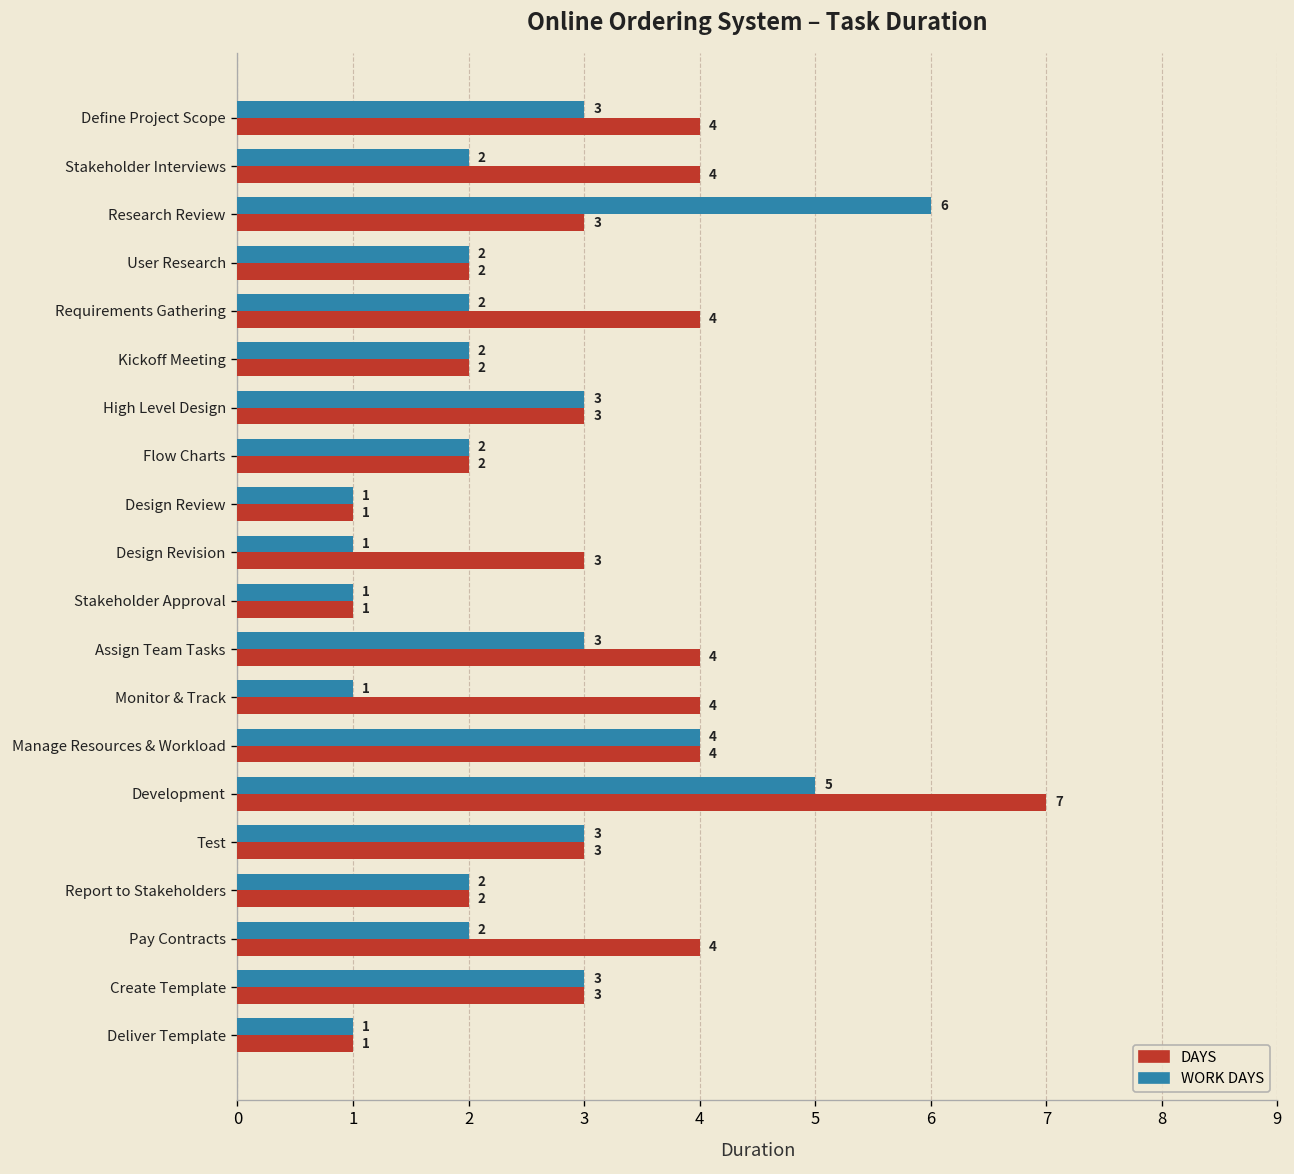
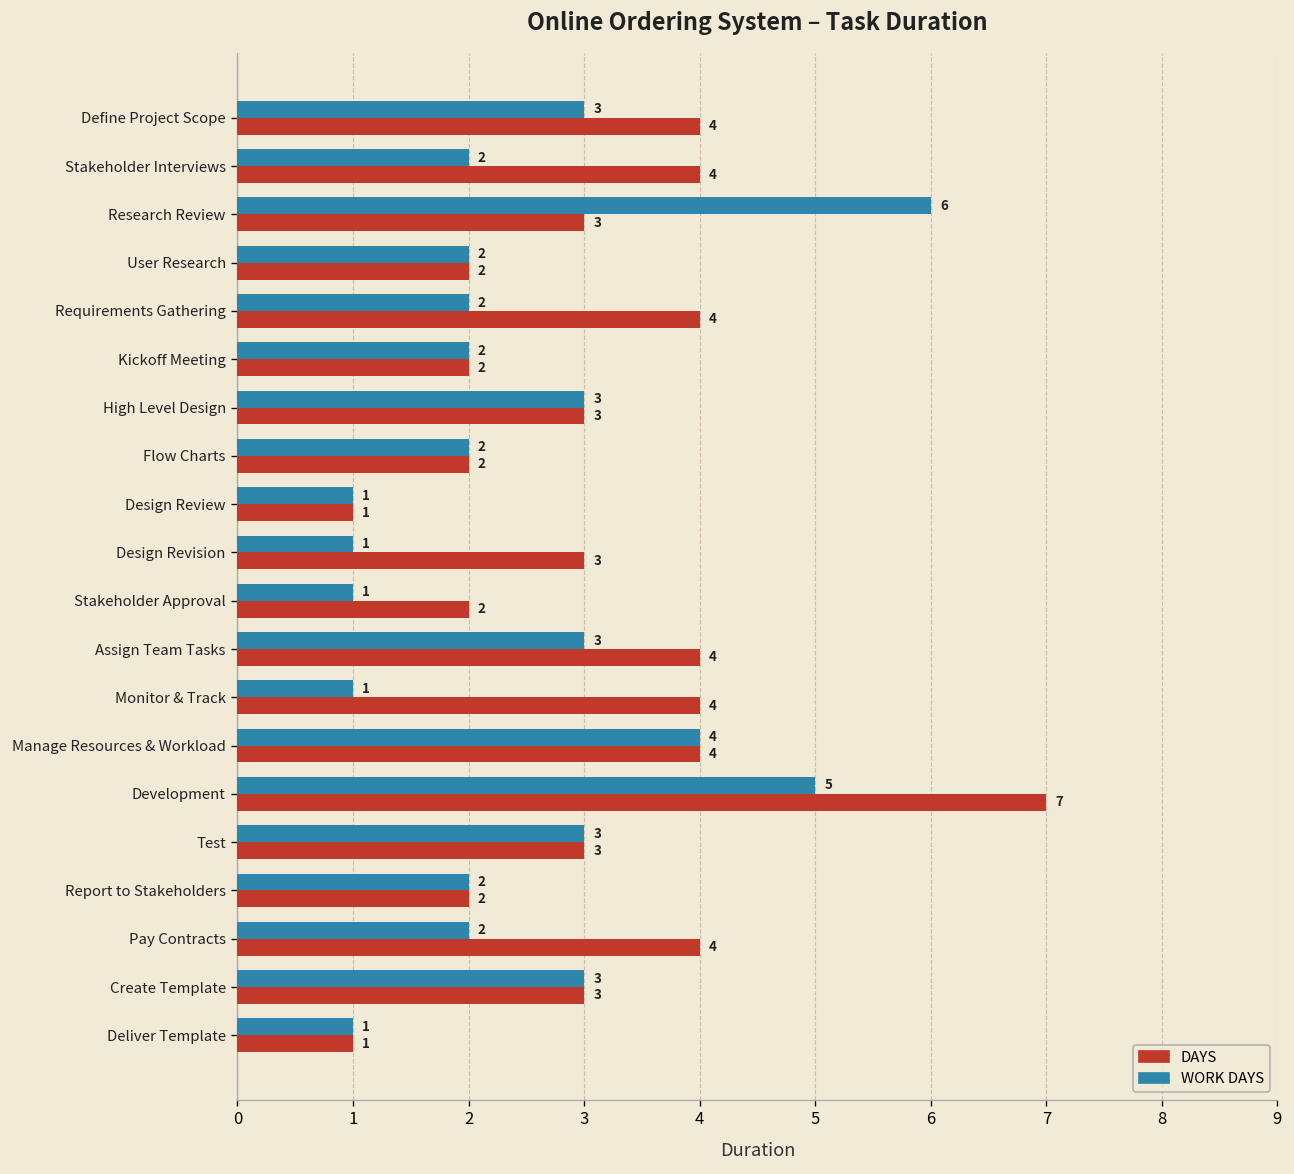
DAYS, Stakeholder Approval: 1 -> 2
